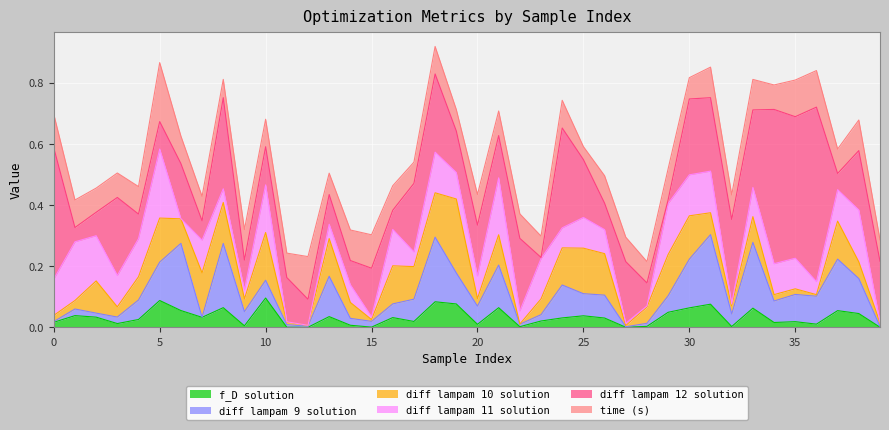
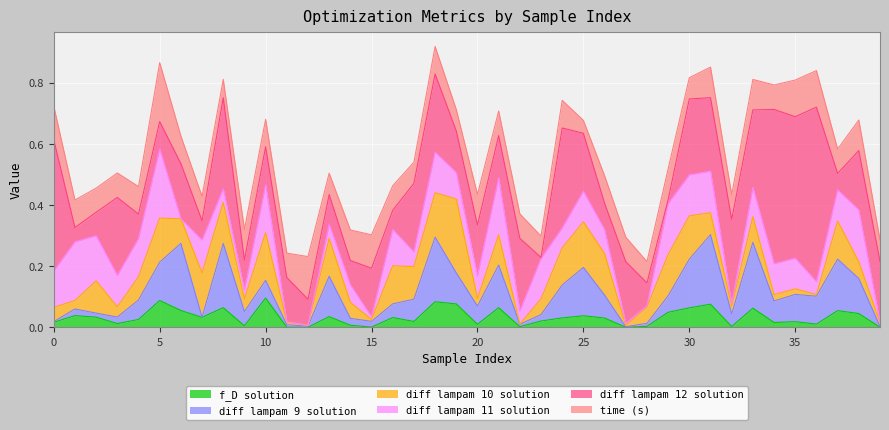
diff lampam 10 solution, 0: 0.02 -> 0.05
diff lampam 9 solution, 25: 0.07 -> 0.16
